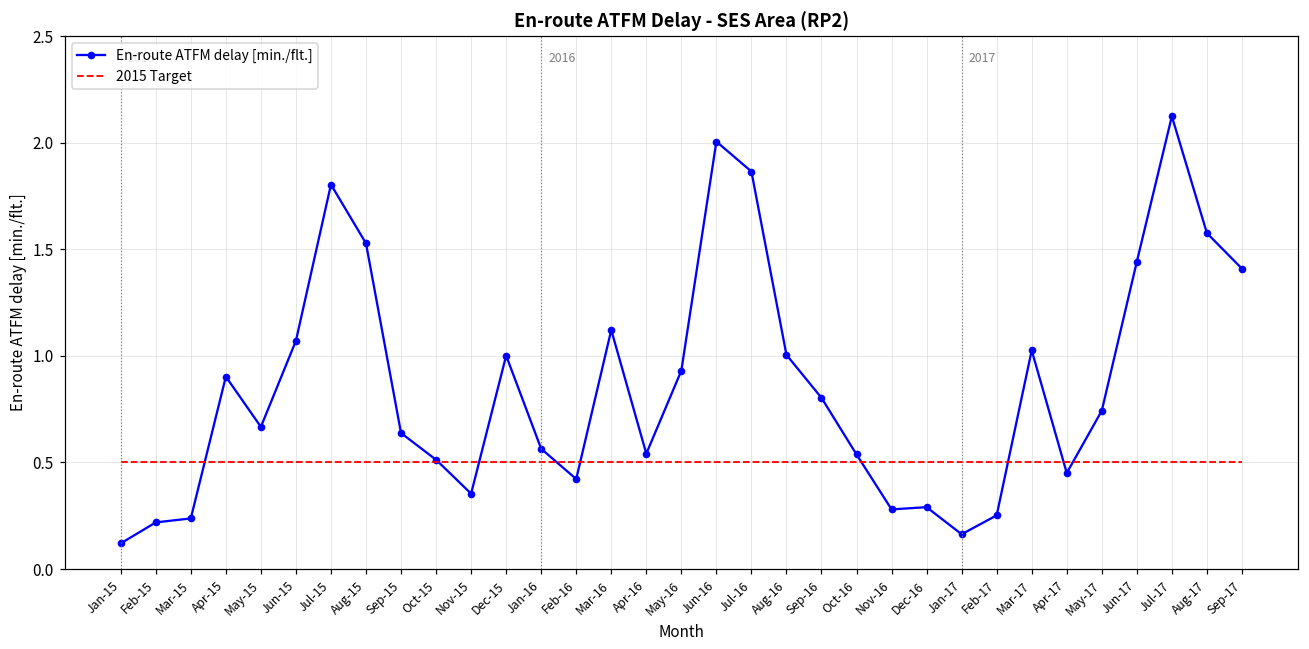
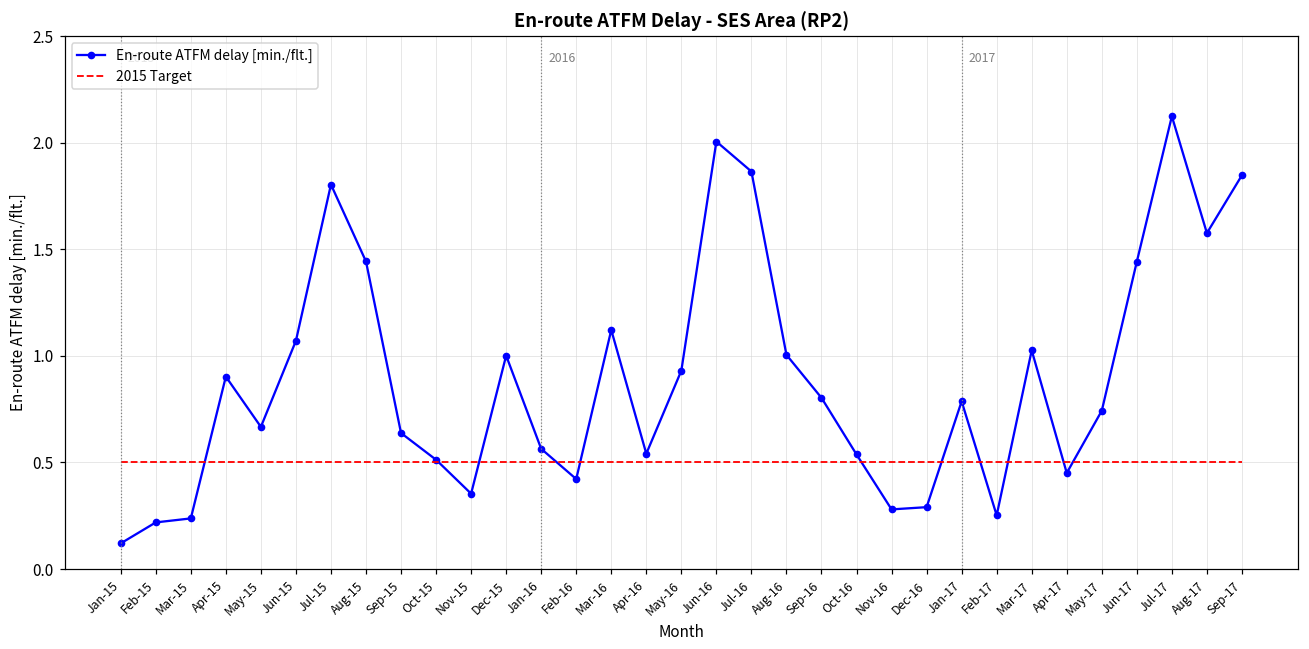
En-route ATFM delay [min./flt.], Aug-15: 1.53 -> 1.44
En-route ATFM delay [min./flt.], Jan-17: 0.16 -> 0.79
En-route ATFM delay [min./flt.], Sep-17: 1.41 -> 1.85
